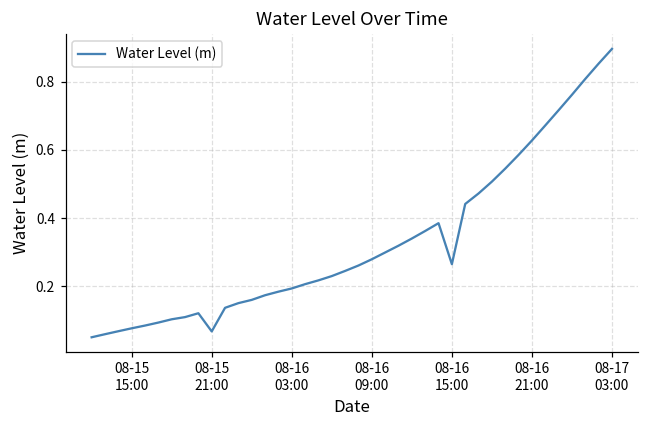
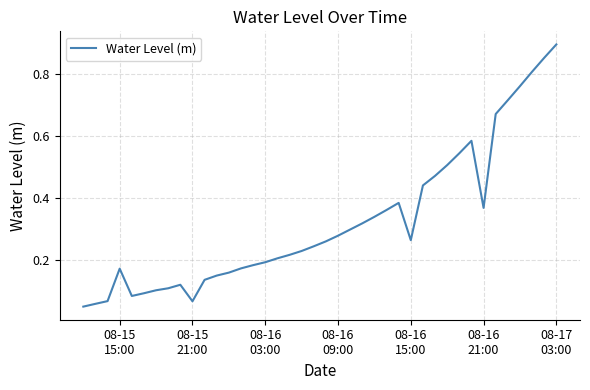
08-15 15:00: 0.08 -> 0.17
08-16 21:00: 0.63 -> 0.37
